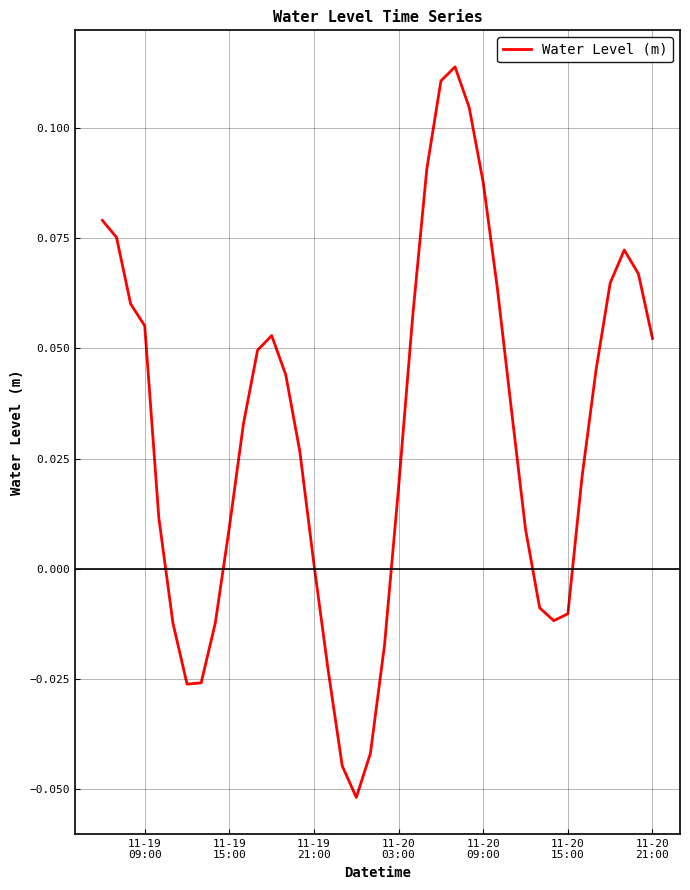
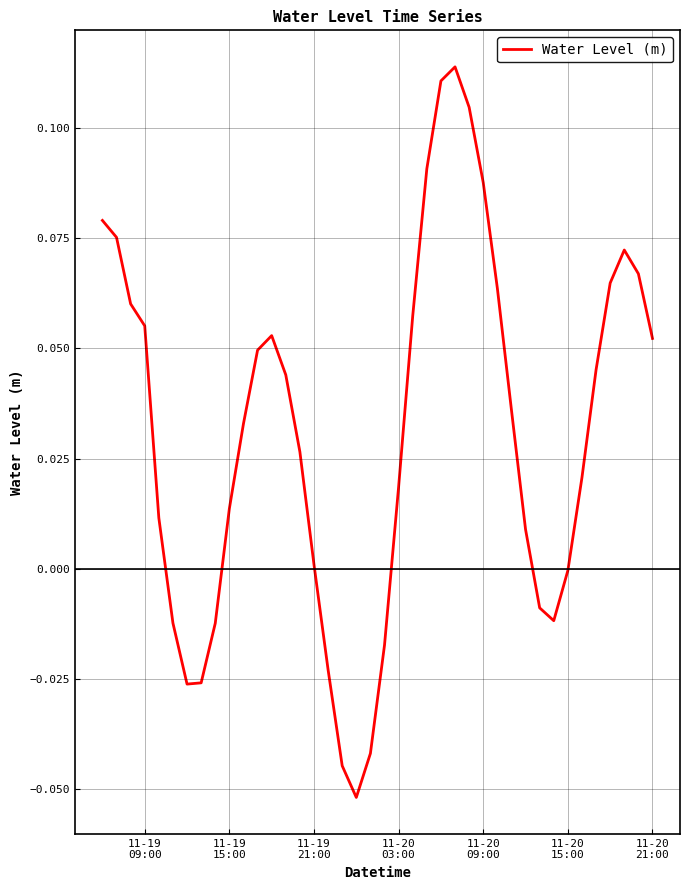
11-19 15:00: 0.009 -> 0.014
11-20 15:00: -0.010 -> 0.000
